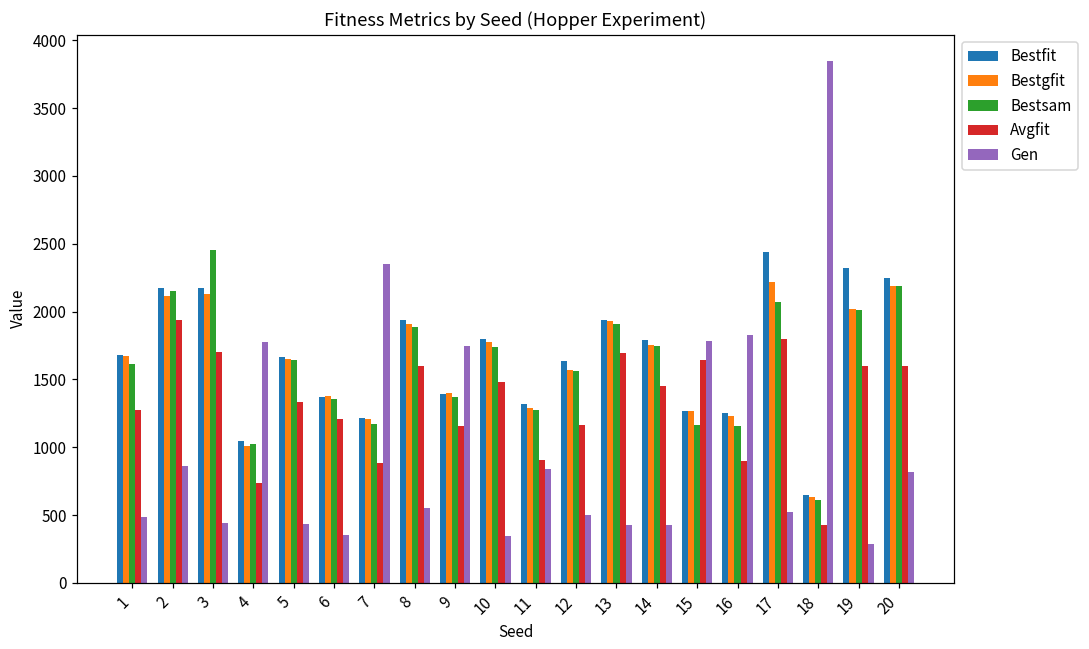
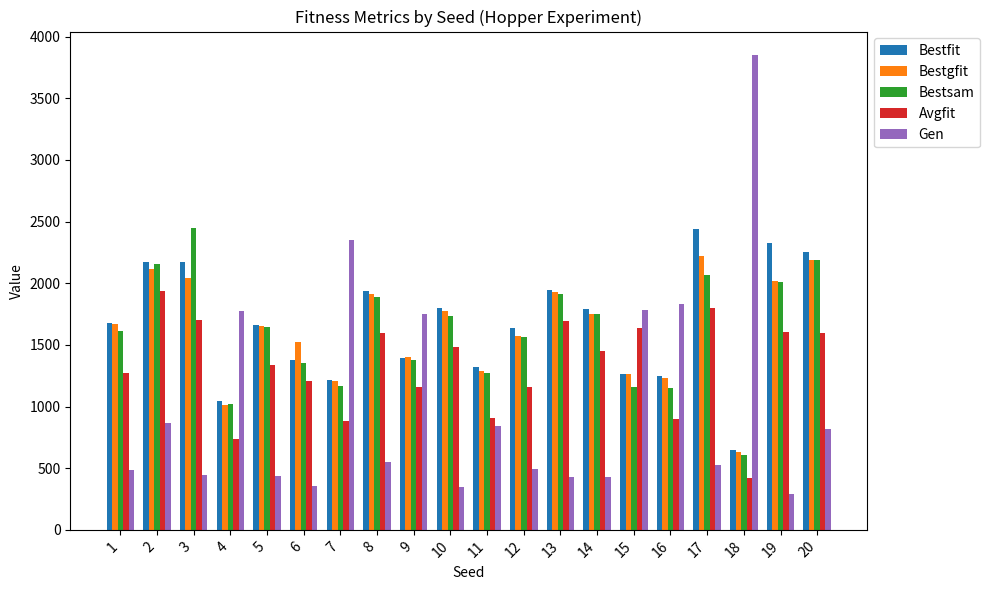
Bestgfit, 3: 2130 -> 2040
Bestgfit, 6: 1380 -> 1520
